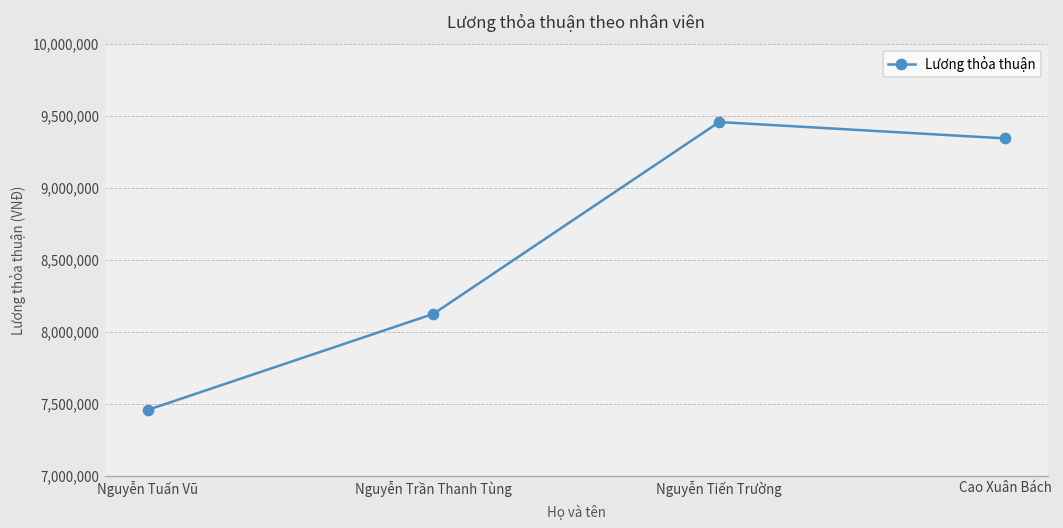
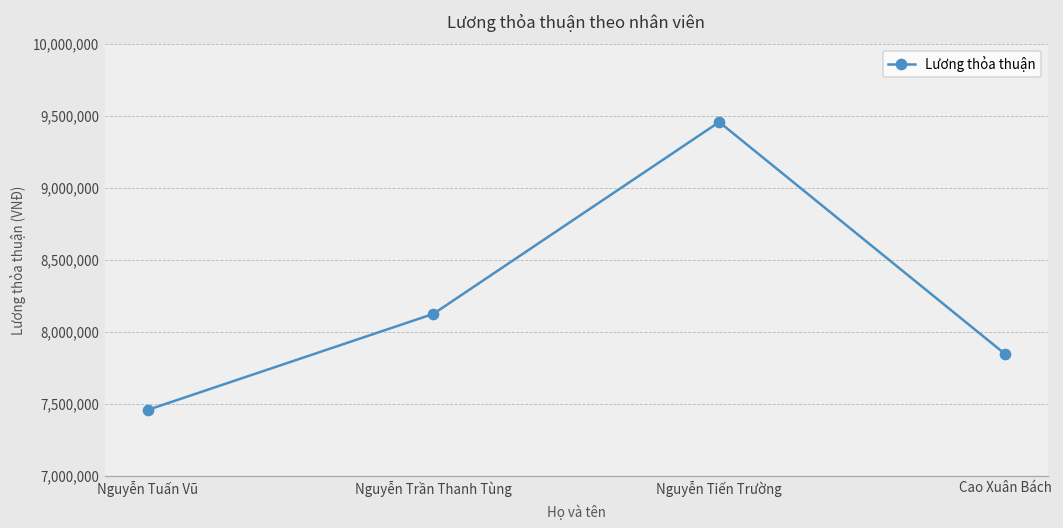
Cao Xuân Bách: 9,340,000 -> 7,850,000
